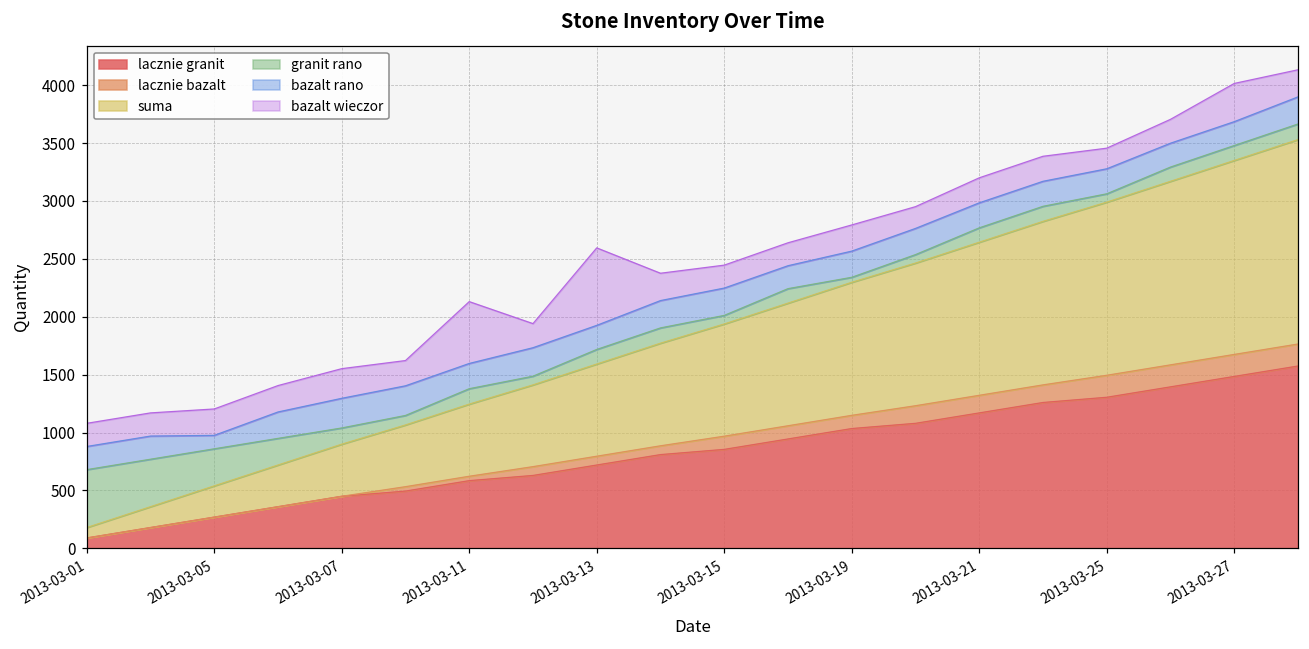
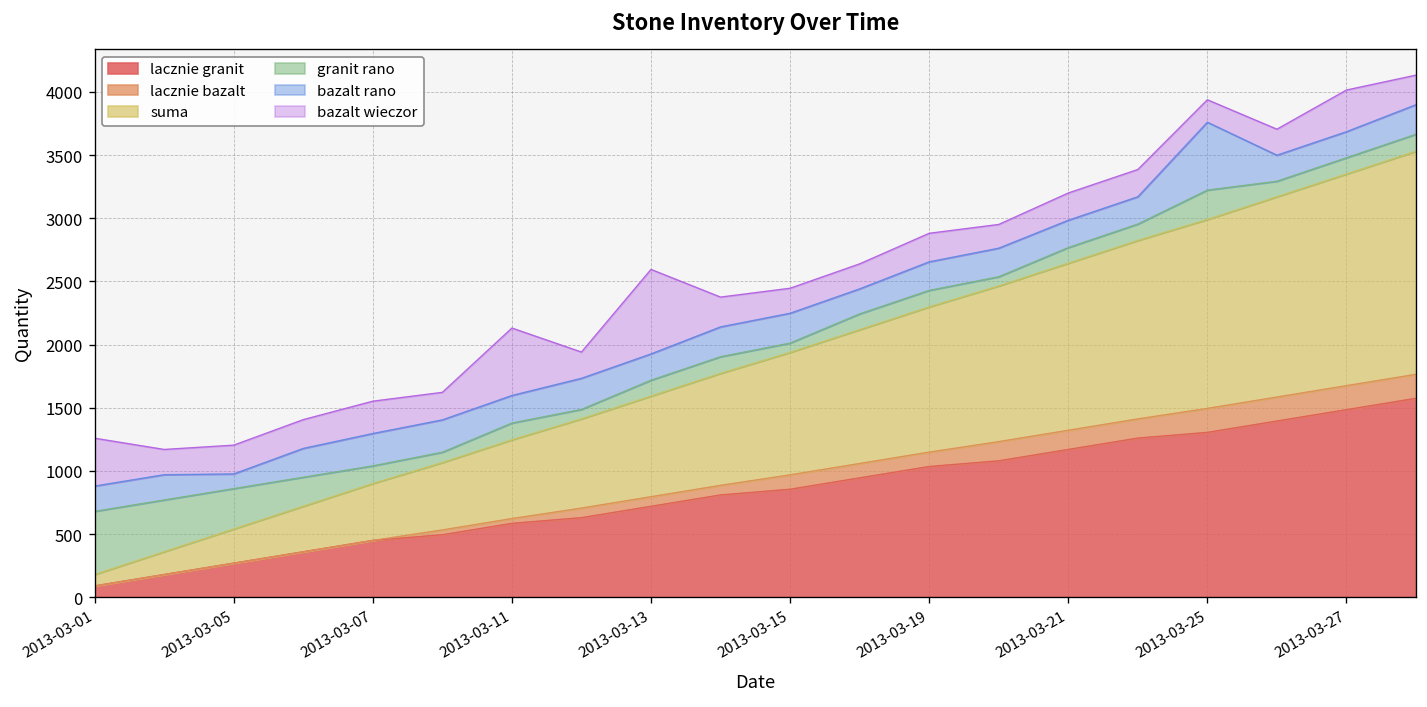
bazalt wieczor, 2013-03-01: 200 -> 380
granit rano, 2013-03-19: 40 -> 130
granit rano, 2013-03-25: 70 -> 230
bazalt rano, 2013-03-25: 220 -> 540
